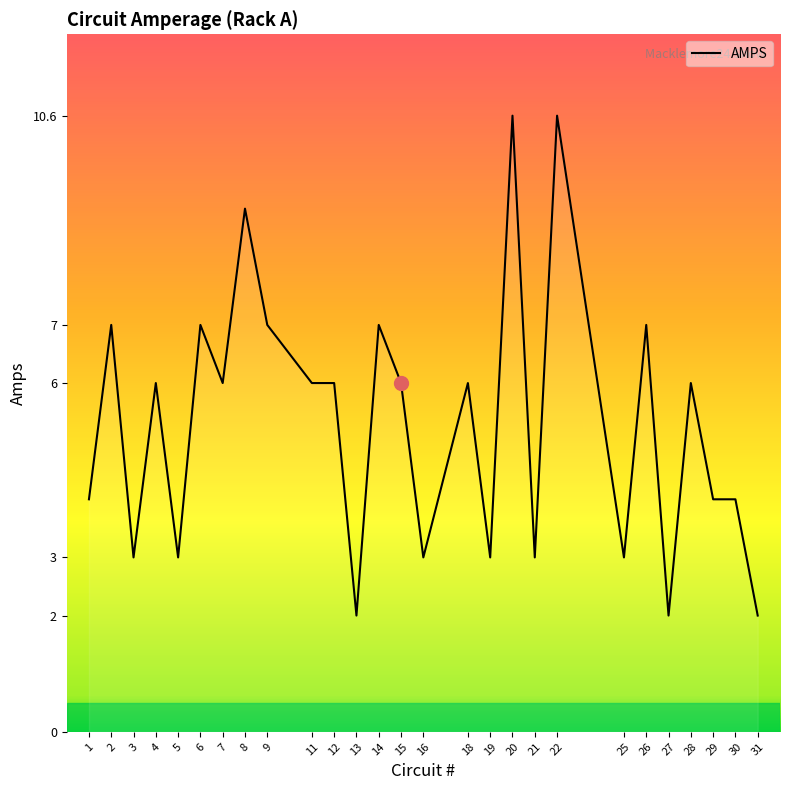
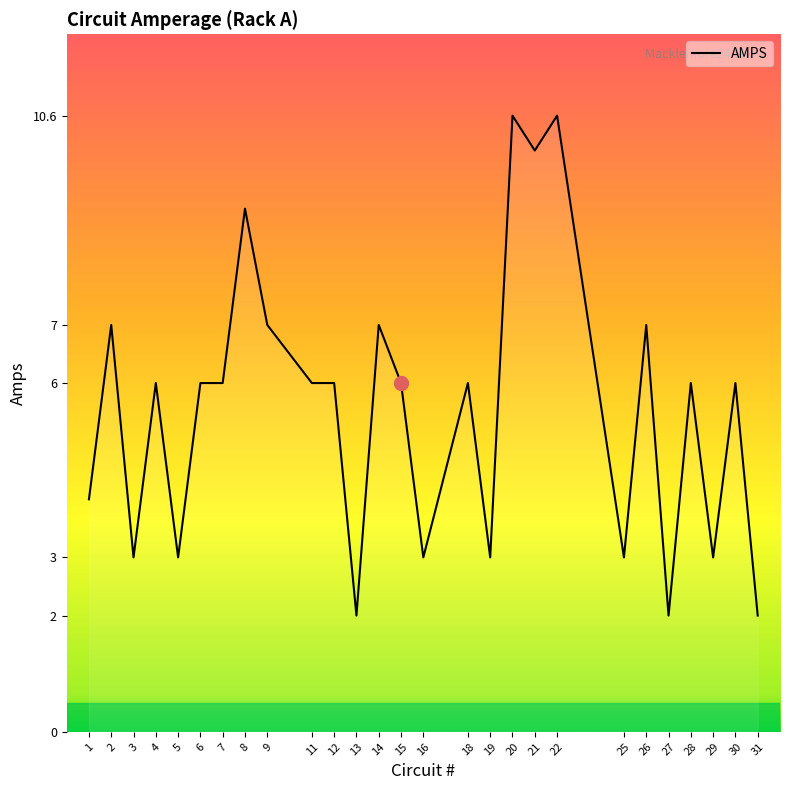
AMPS, 6: 7 -> 6
AMPS, 21: 3 -> 10
AMPS, 29: 4 -> 3
AMPS, 30: 4 -> 6
